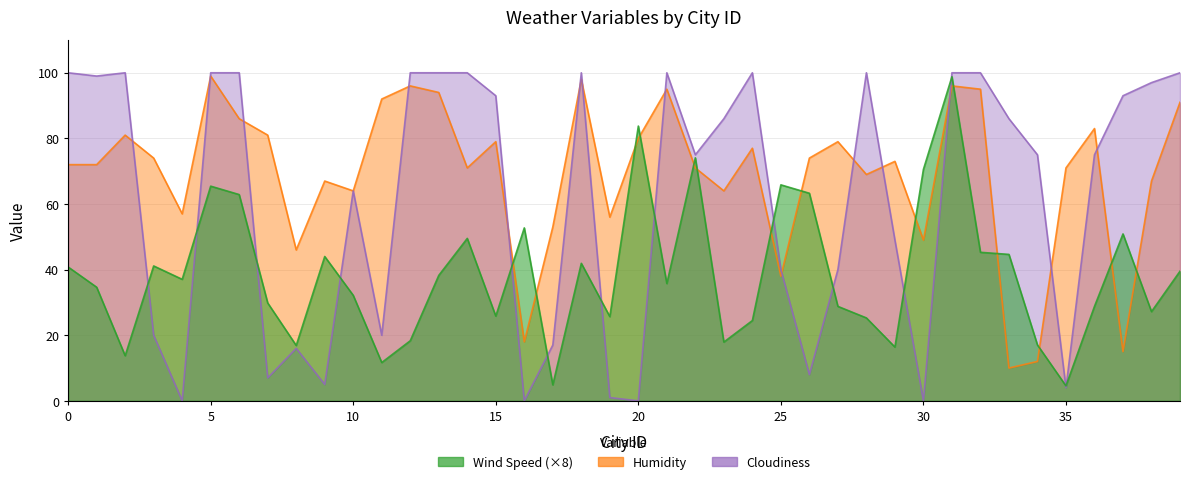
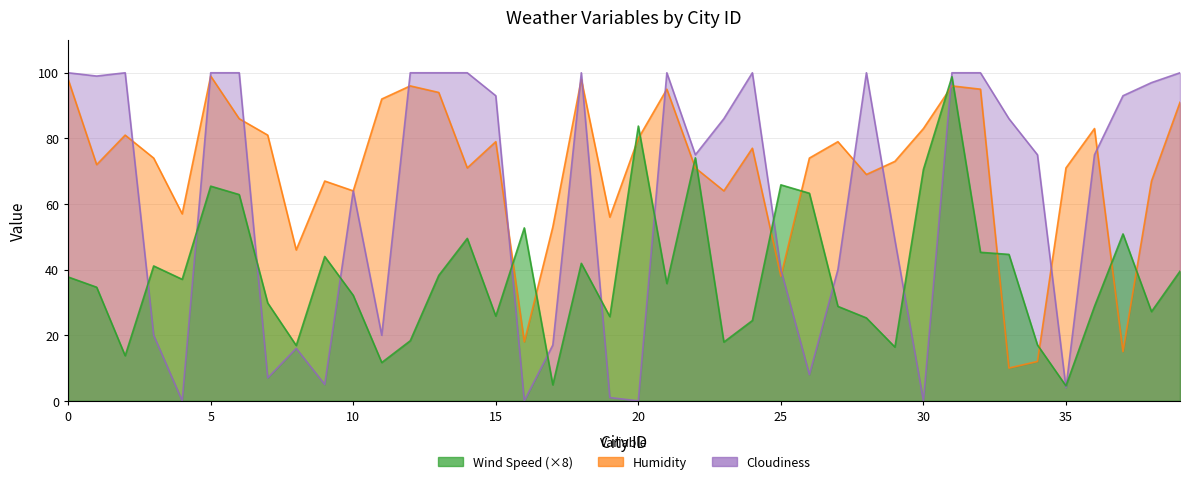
Humidity, 0: 72 -> 98
Wind Speed (×8), 0: 41 -> 38
Humidity, 30: 49 -> 83
